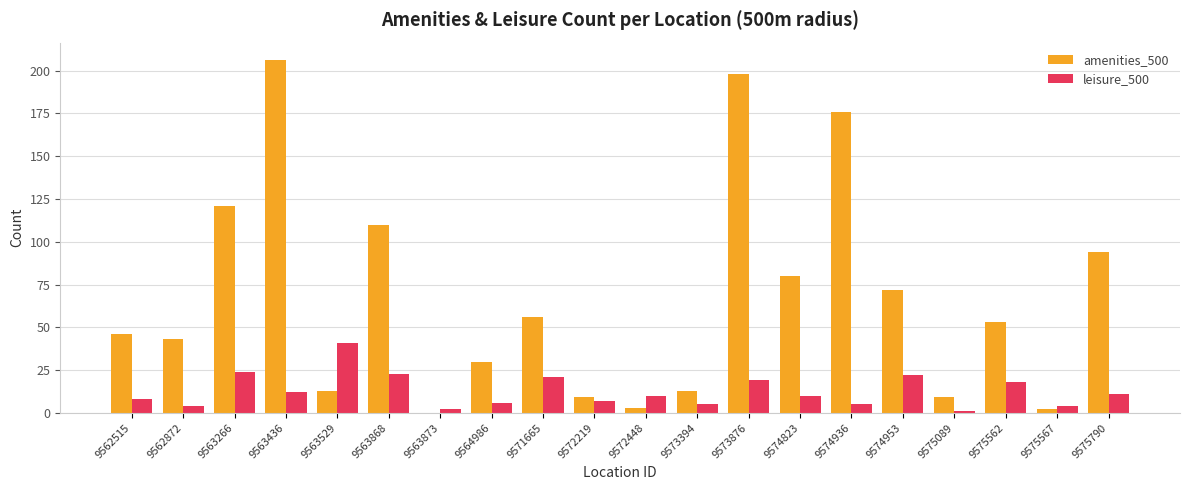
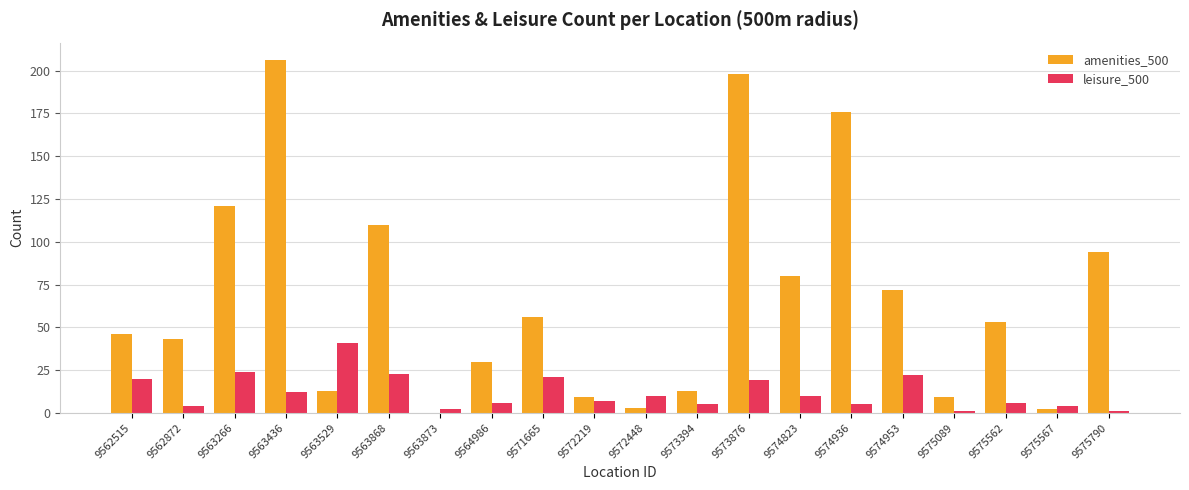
leisure_500, 9562515: 8 -> 20
leisure_500, 9575562: 18 -> 6
leisure_500, 9575790: 11 -> 1
